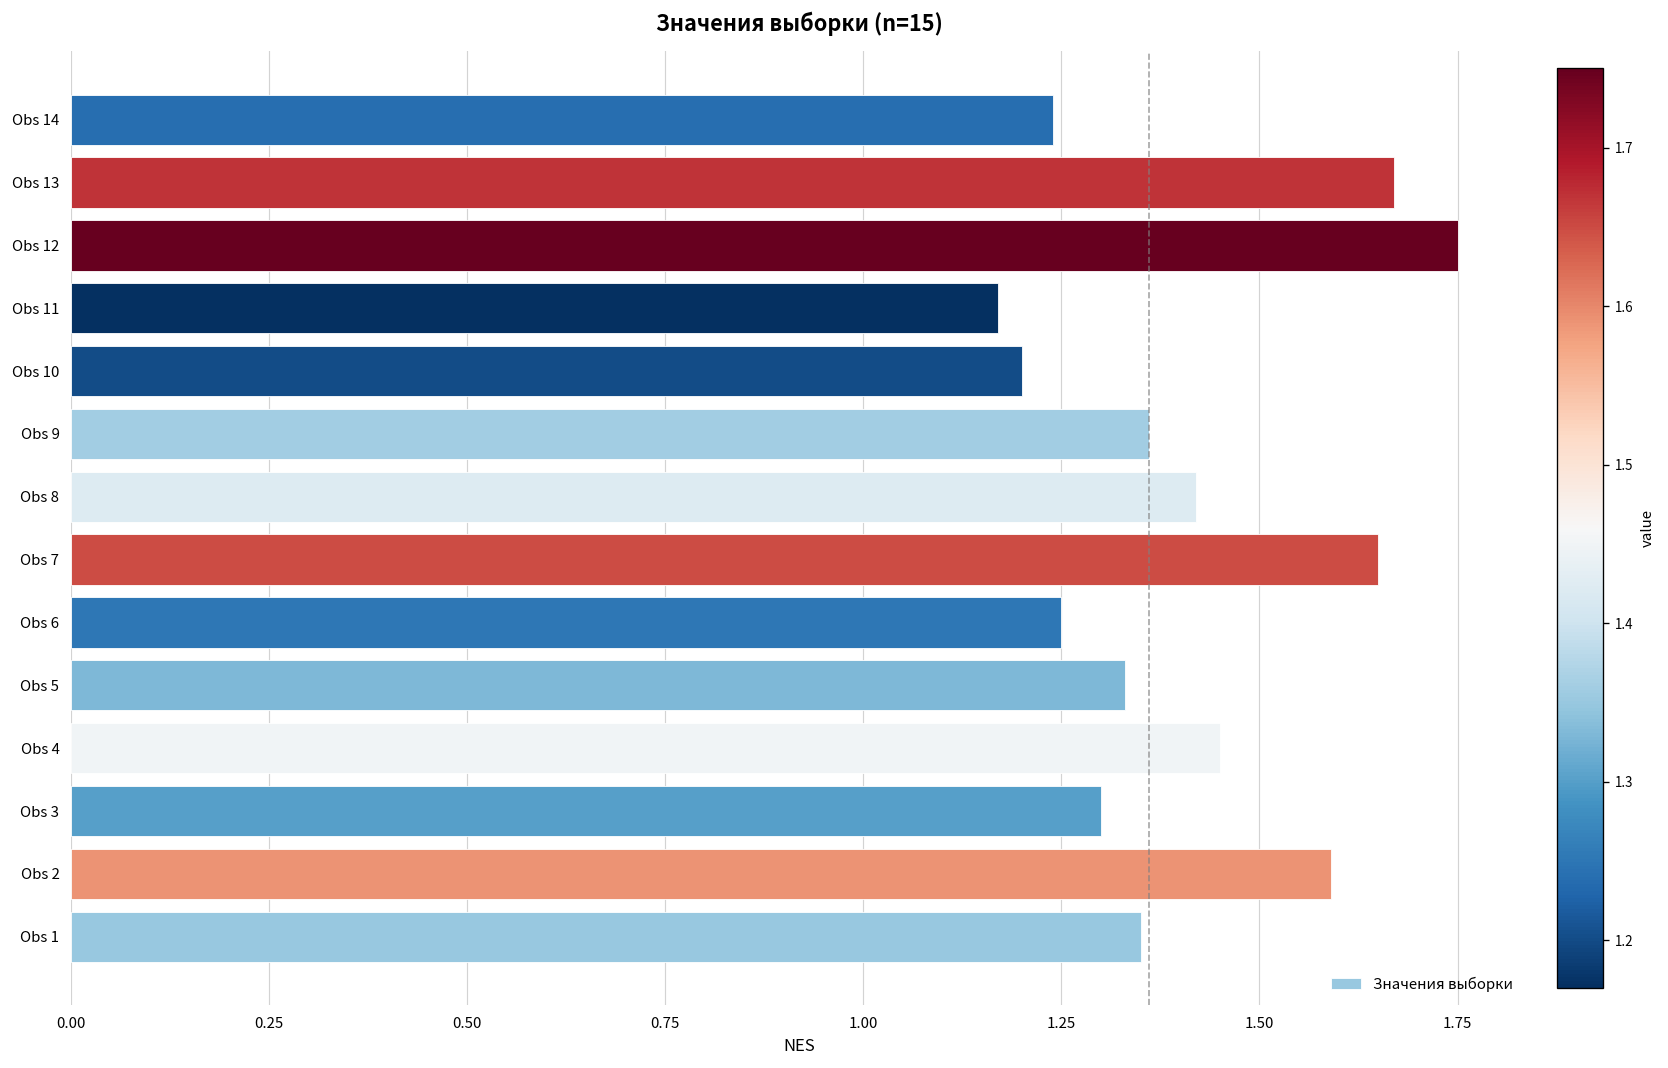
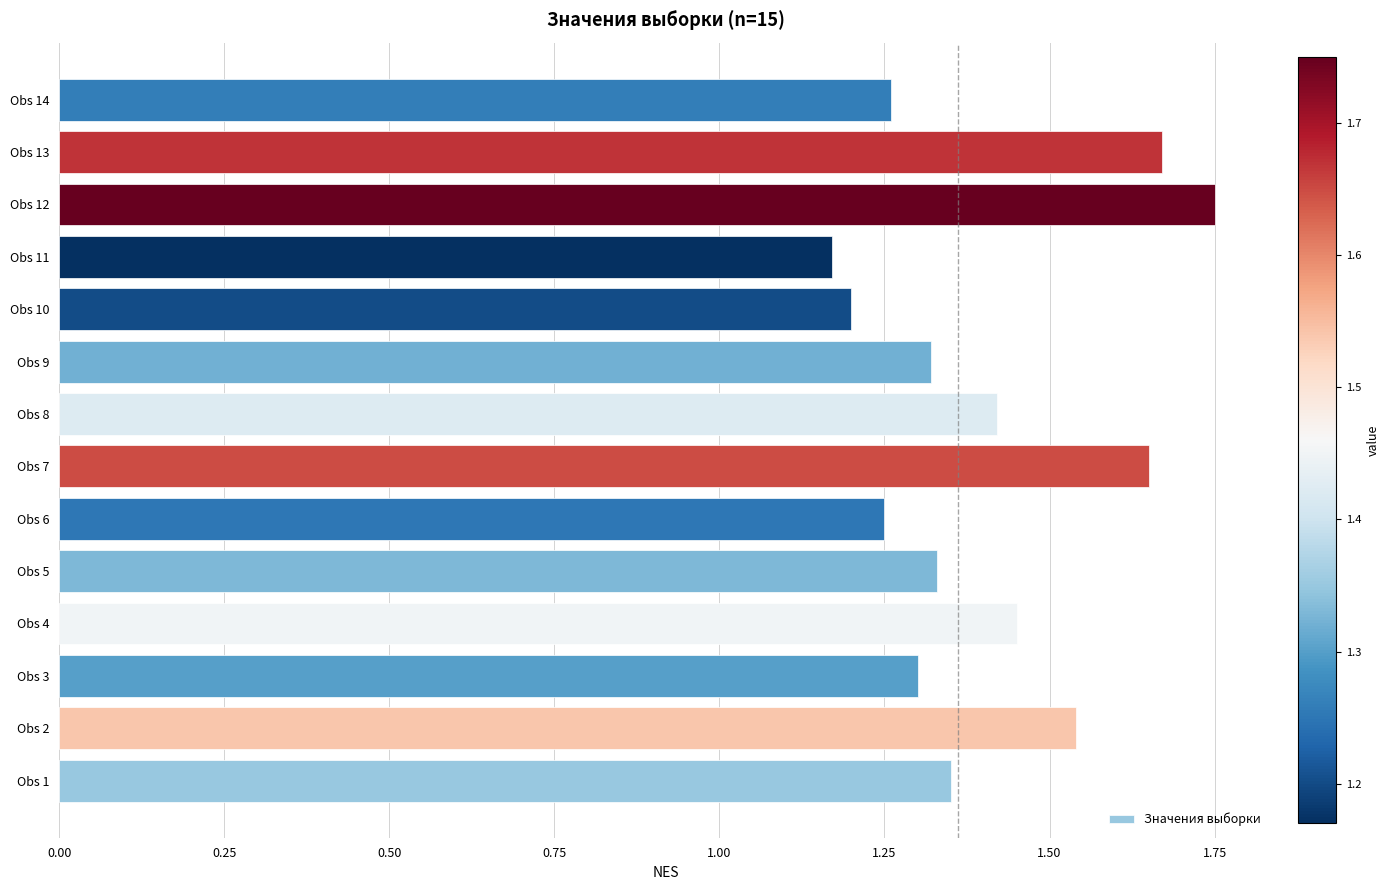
Obs 14: 1.24 -> 1.26
Obs 9: 1.36 -> 1.32
Obs 2: 1.59 -> 1.54
